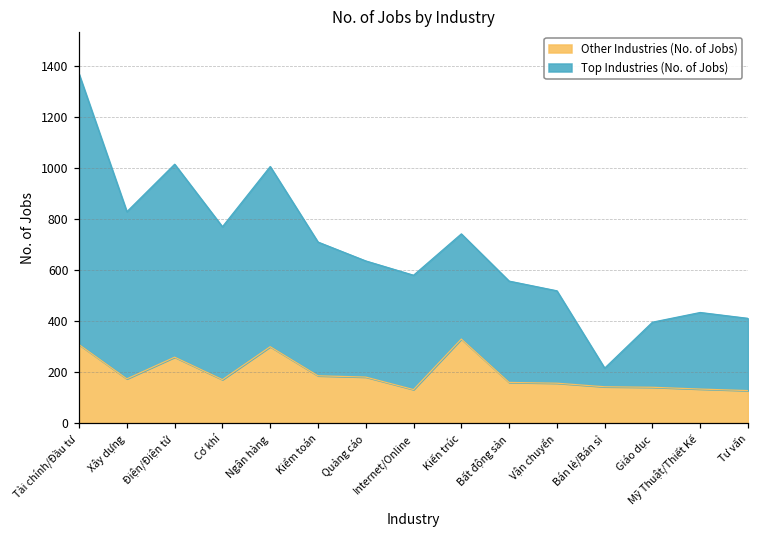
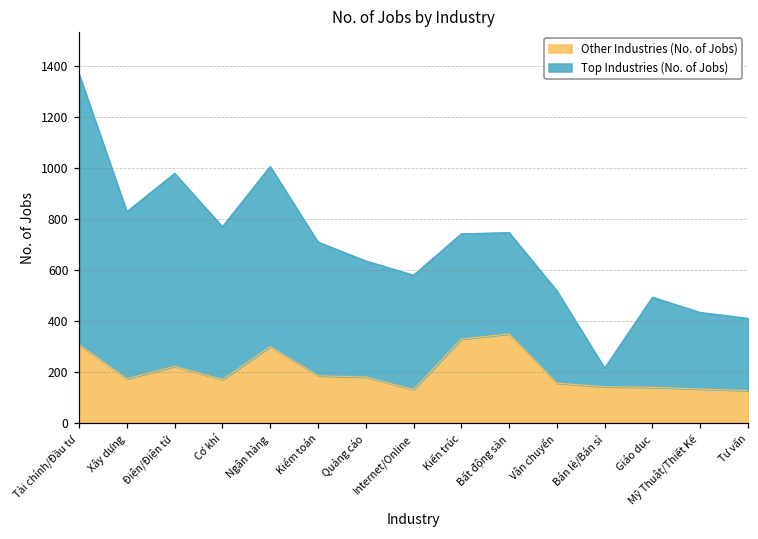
Other Industries (No. of Jobs), Điện/Điện tử: 260 -> 220
Other Industries (No. of Jobs), Bất động sản: 160 -> 350
Top Industries (No. of Jobs), Giáo dục: 260 -> 350
